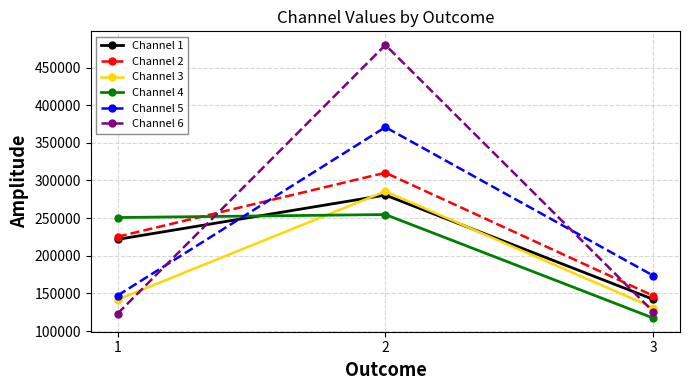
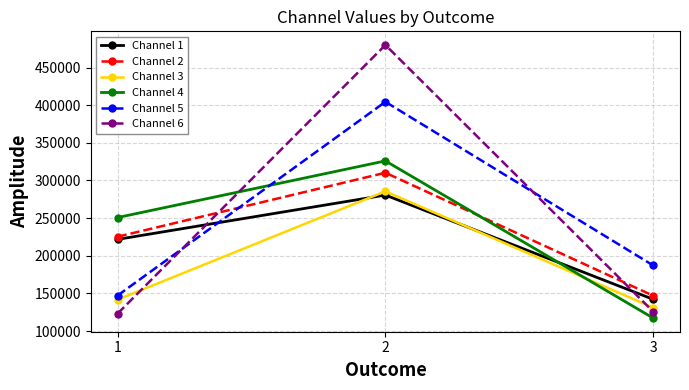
Channel 4, 2: 250000 -> 330000
Channel 5, 2: 370000 -> 400000
Channel 5, 3: 170000 -> 190000
